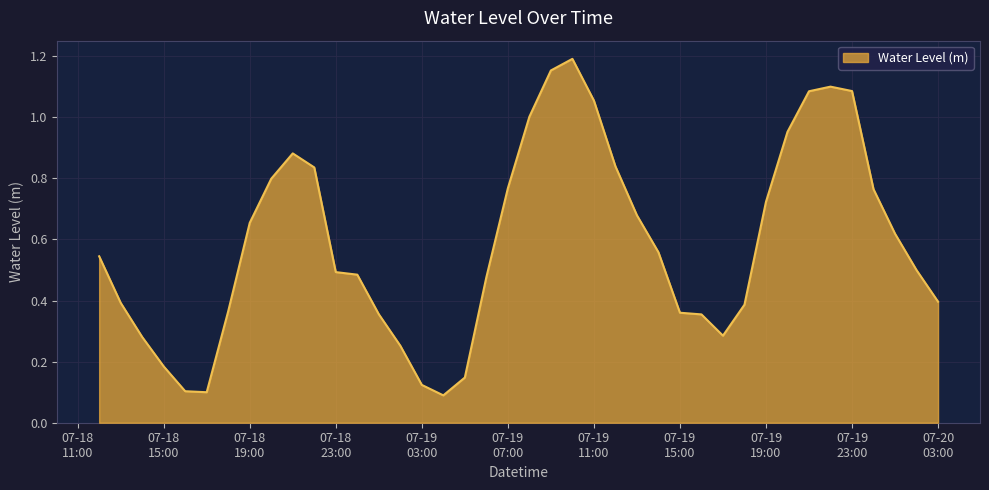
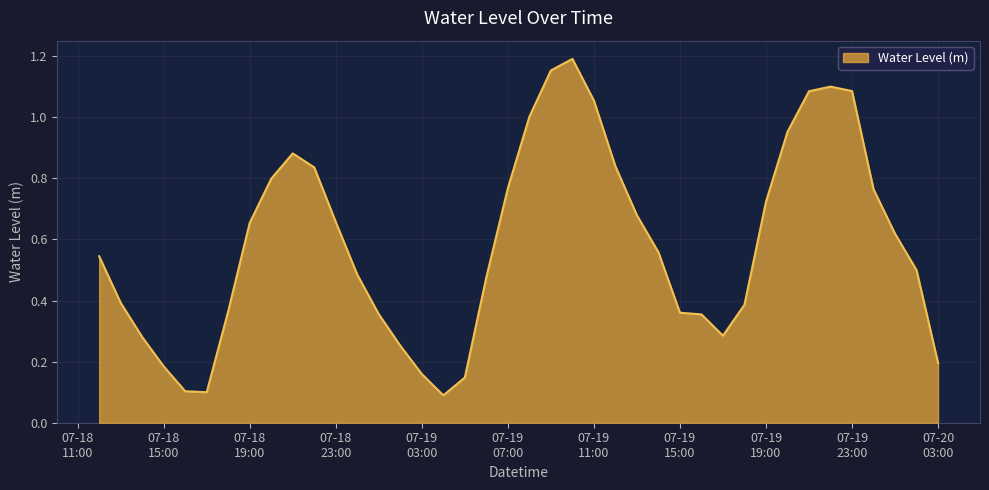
07-18 23:00: 0.49 -> 0.66
07-19 03:00: 0.12 -> 0.16
07-20 03:00: 0.40 -> 0.20
